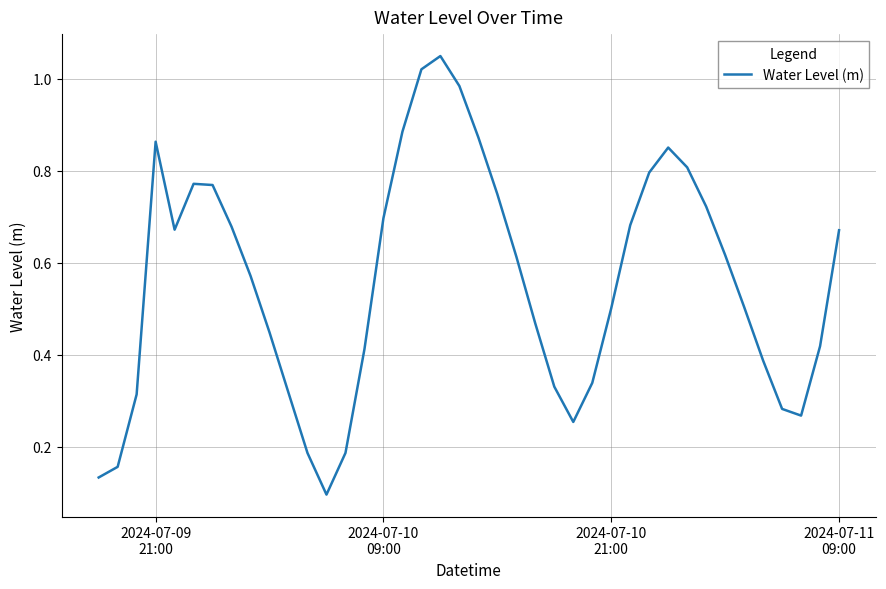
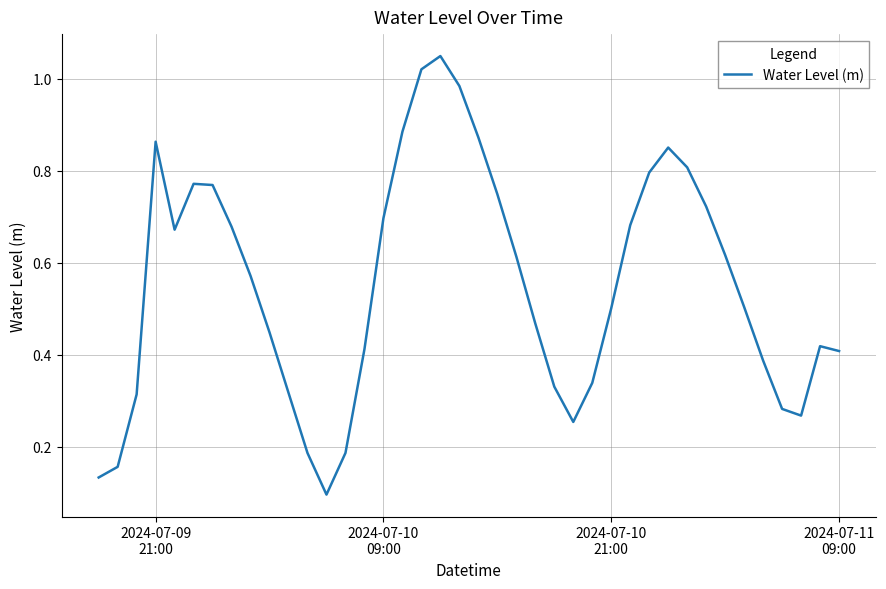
2024-07-11 09:00: 0.67 -> 0.41
